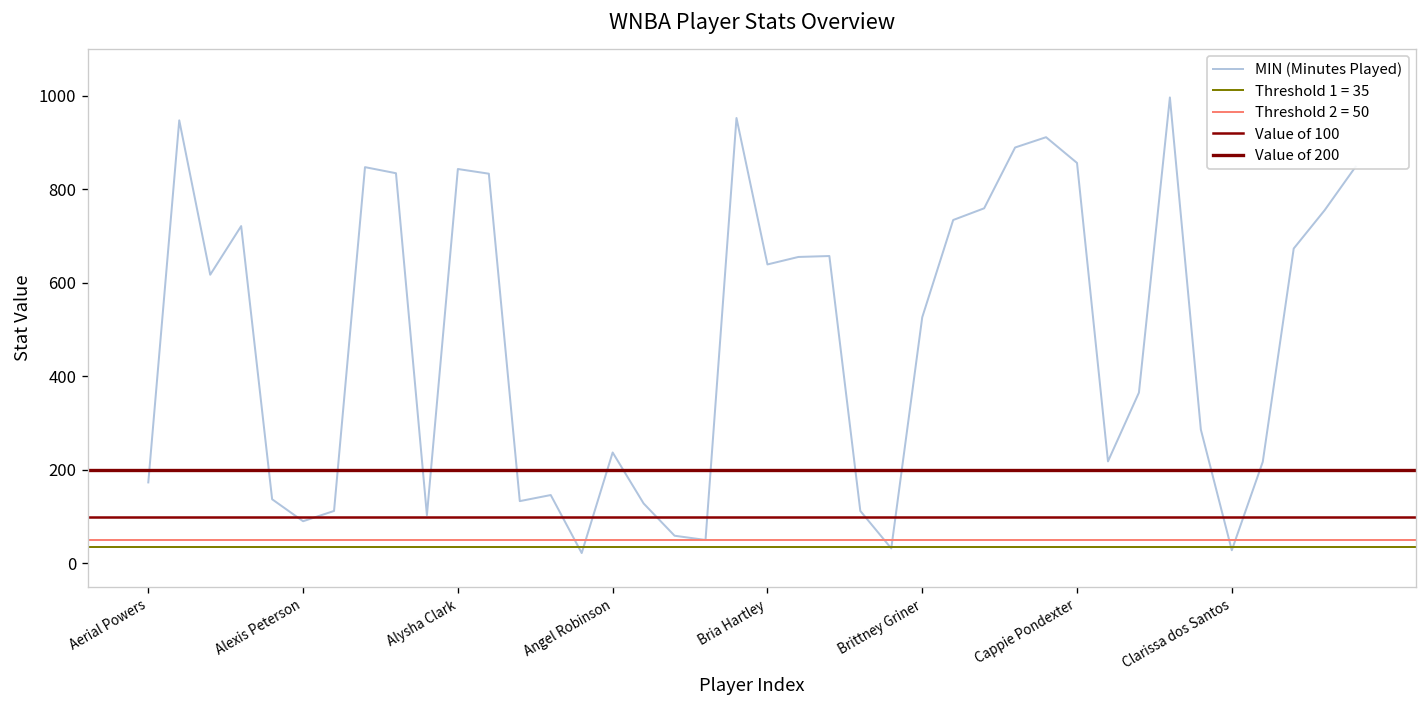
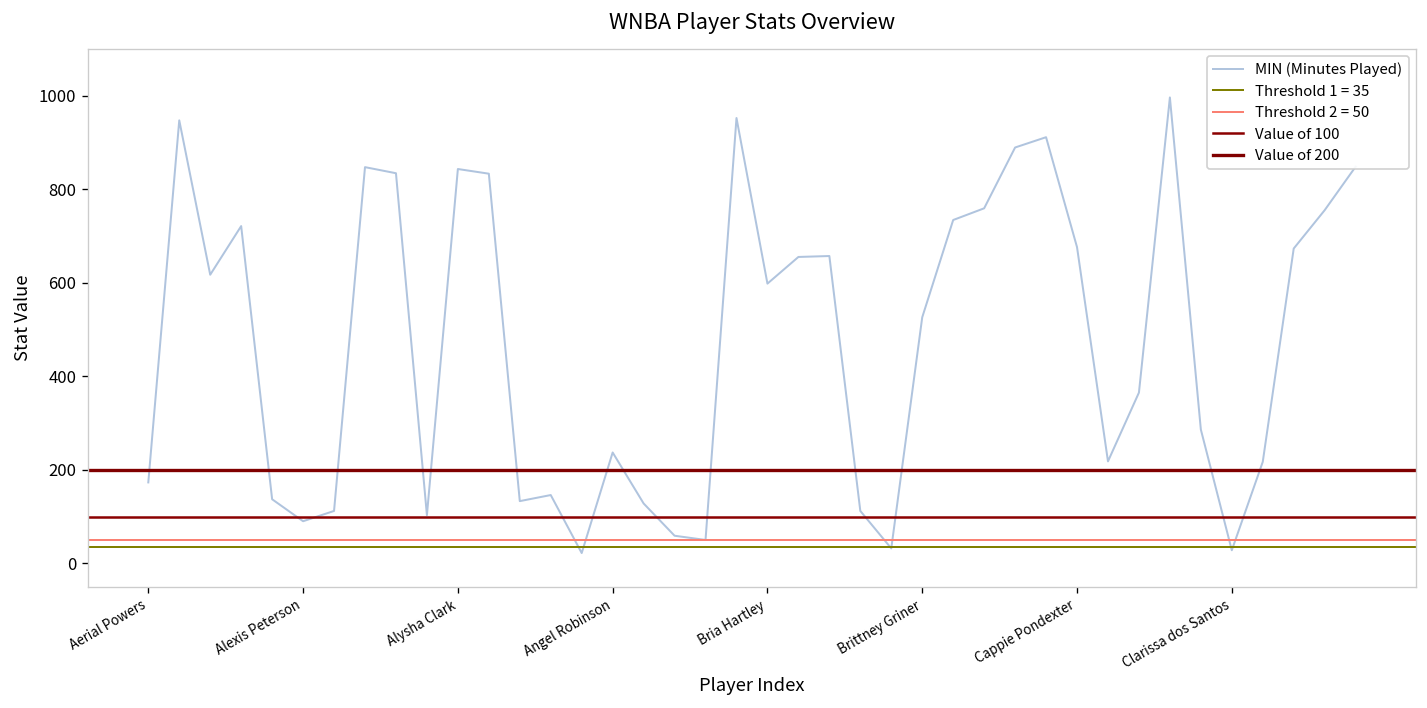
Bria Hartley: 640 -> 600
Cappie Pondexter: 860 -> 680
